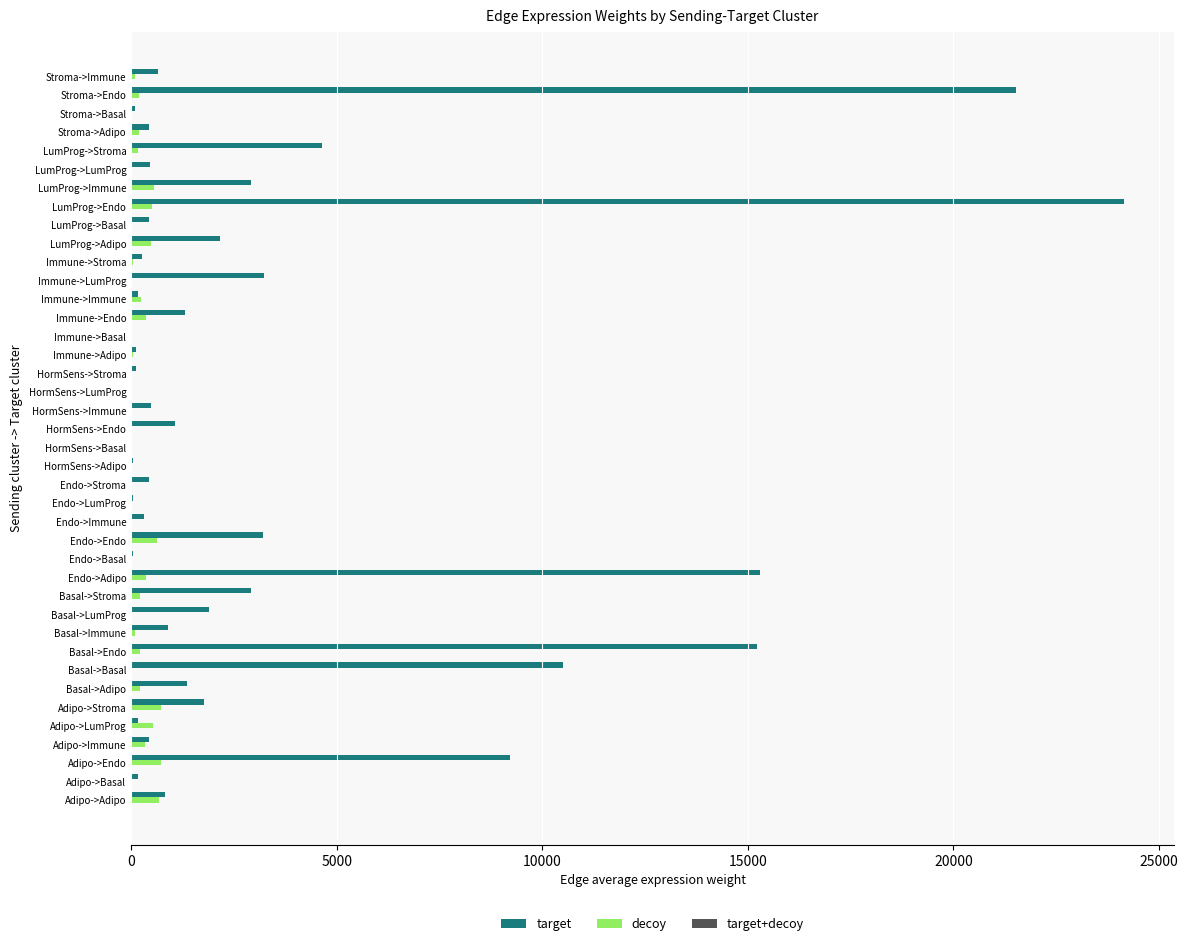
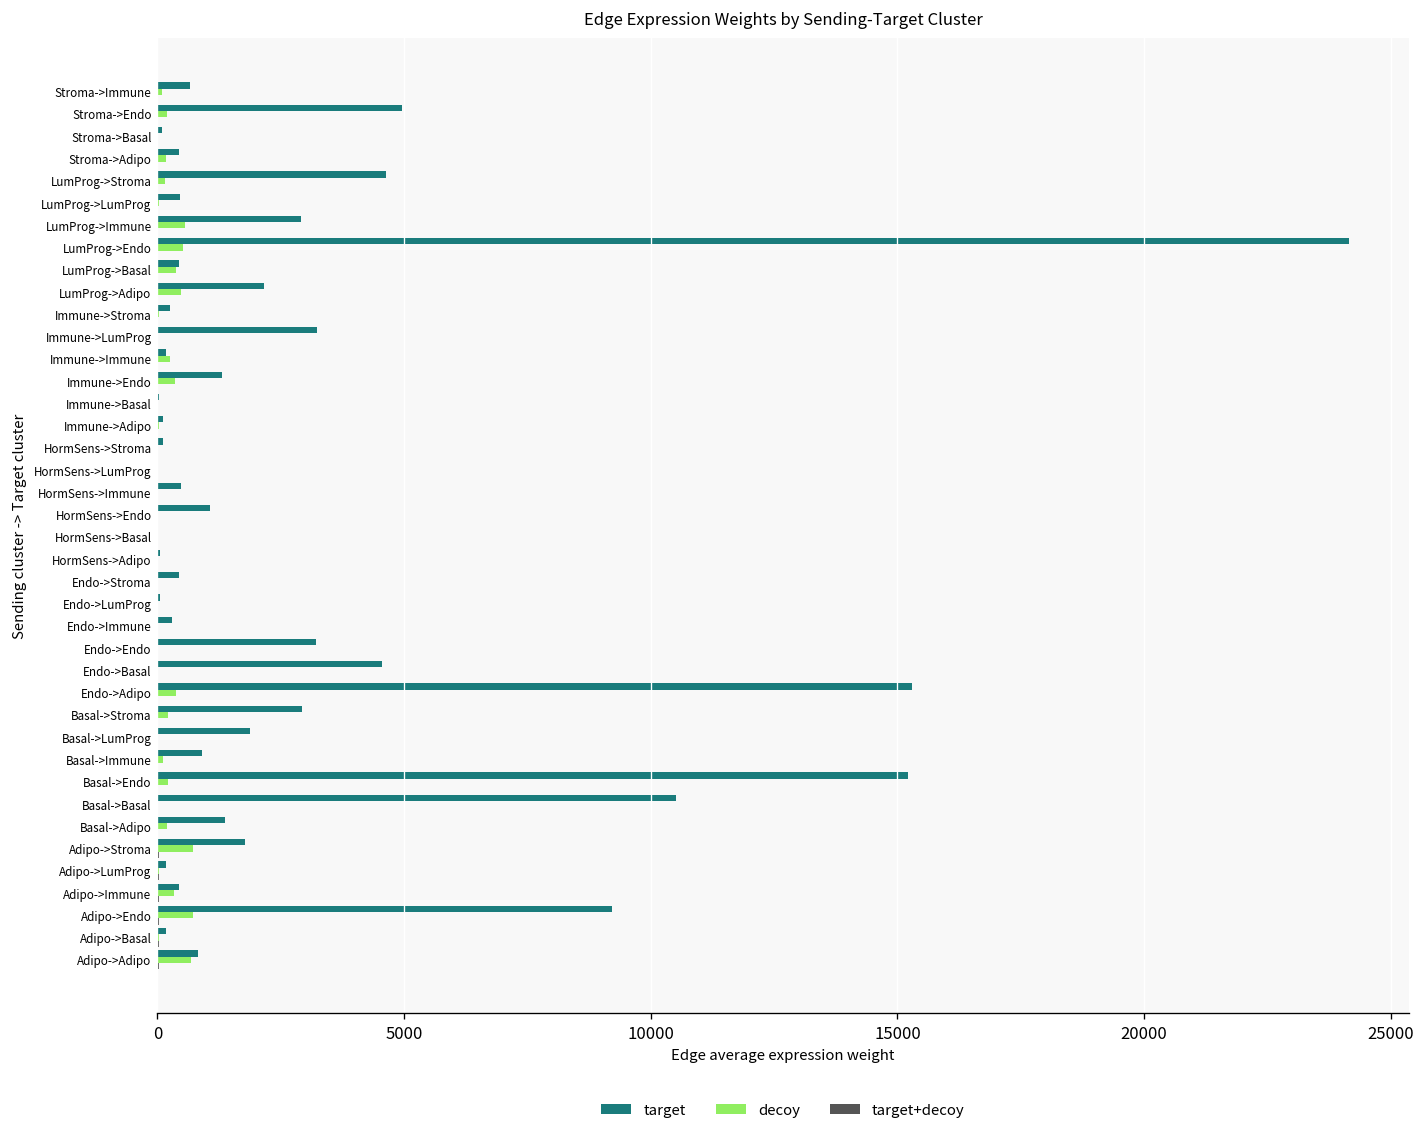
target, Stroma->Endo: 21500 -> 5000
decoy, LumProg->Basal: 0 -> 400
decoy, Endo->Endo: 600 -> 0
target, Endo->Basal: 0 -> 4600
decoy, Adipo->LumProg: 500 -> 0
